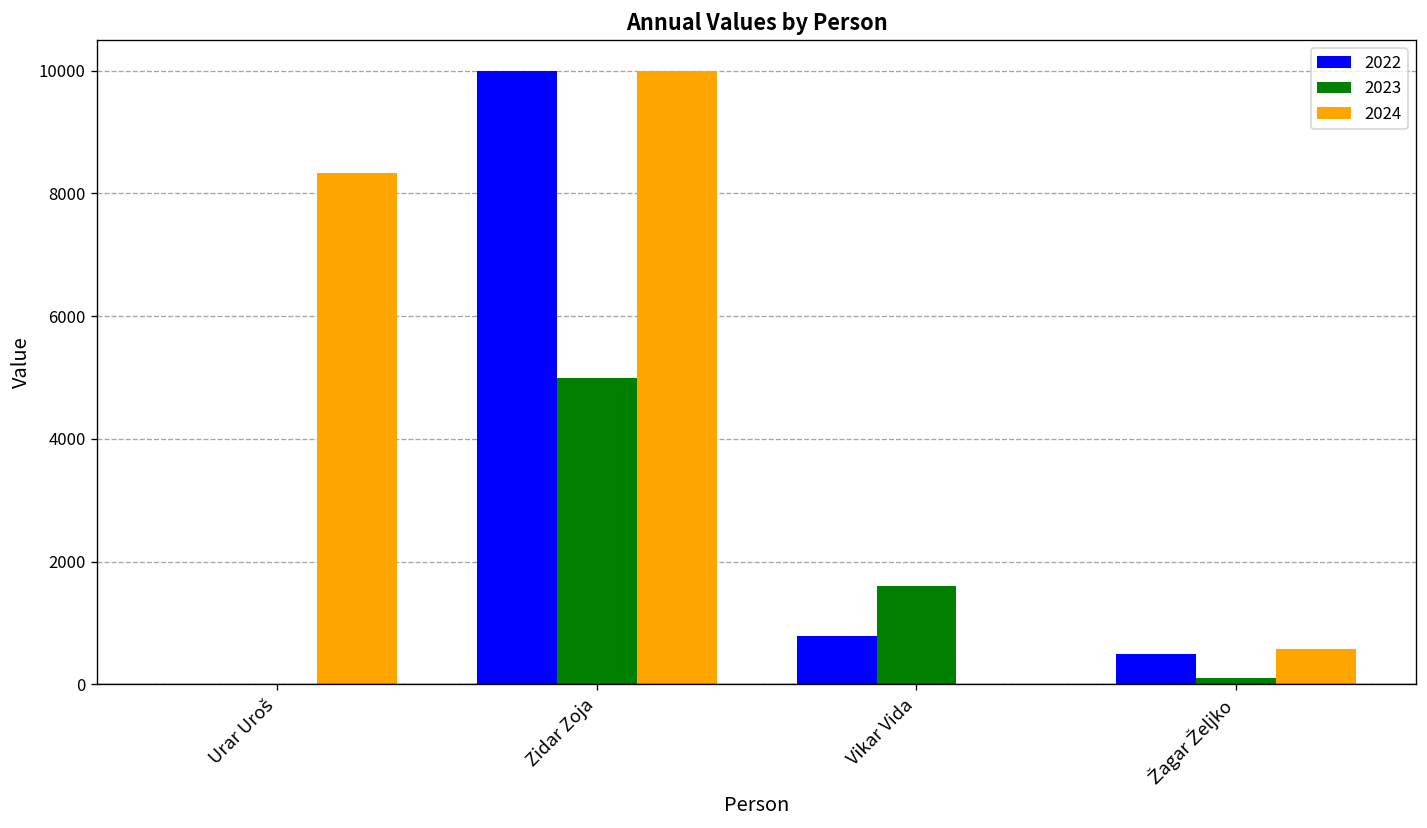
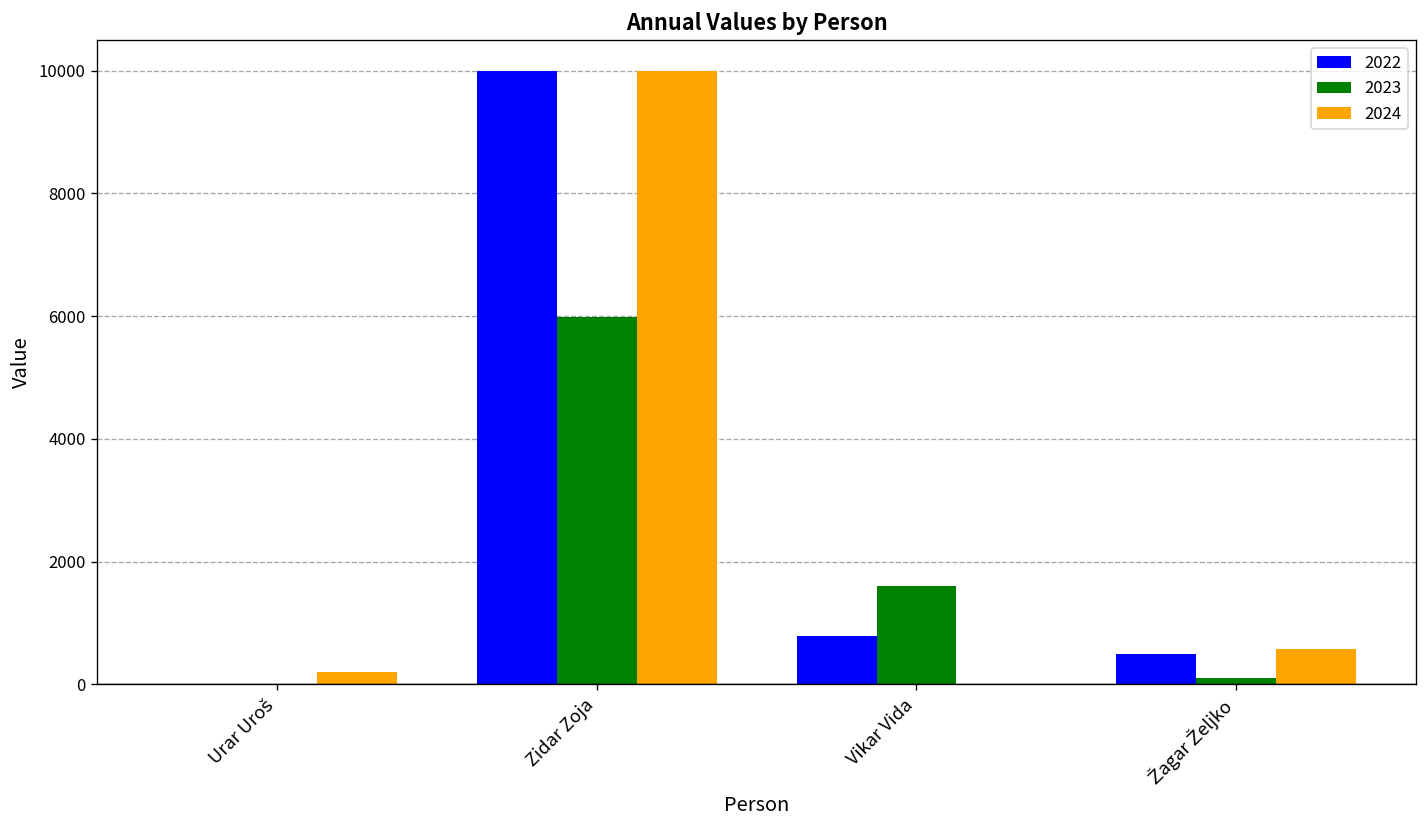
2024, Urar Uroš: 8300 -> 200
2023, Zidar Zoja: 5000 -> 6000
